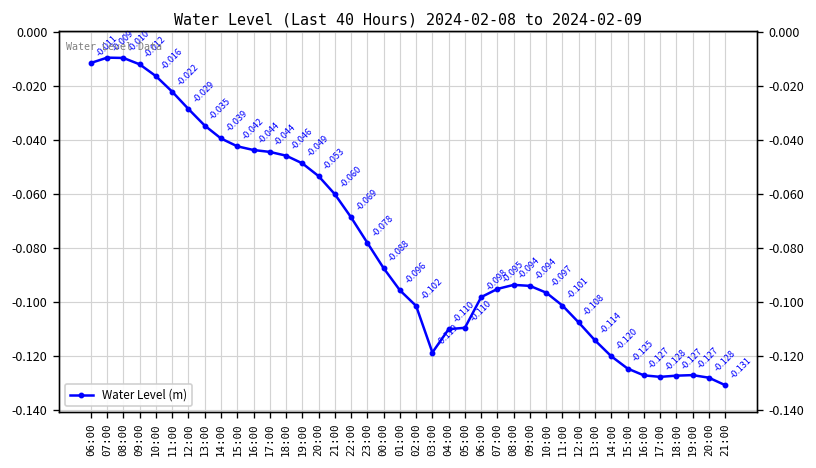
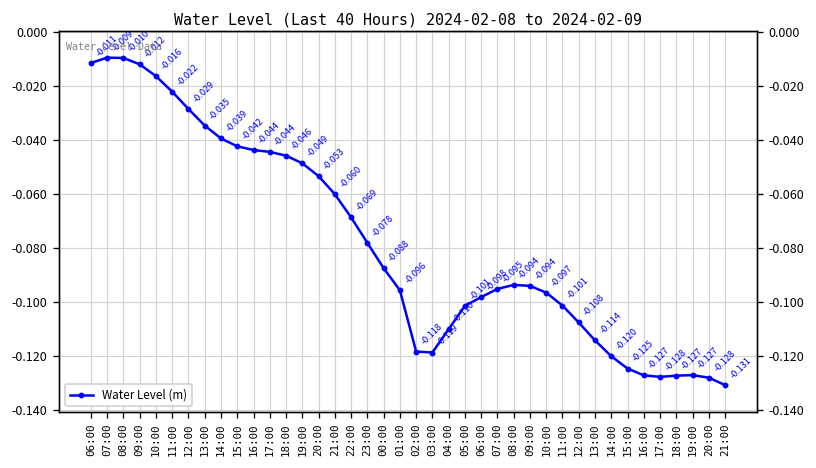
02:00: -0.102 -> -0.118
05:00: -0.110 -> -0.101
